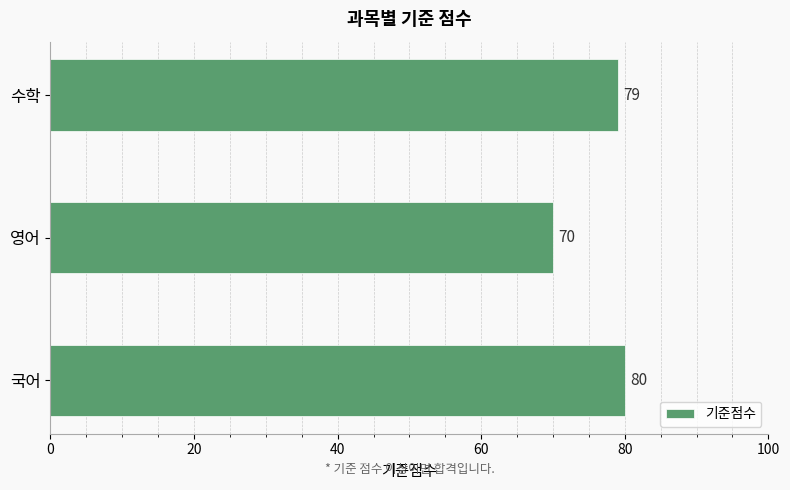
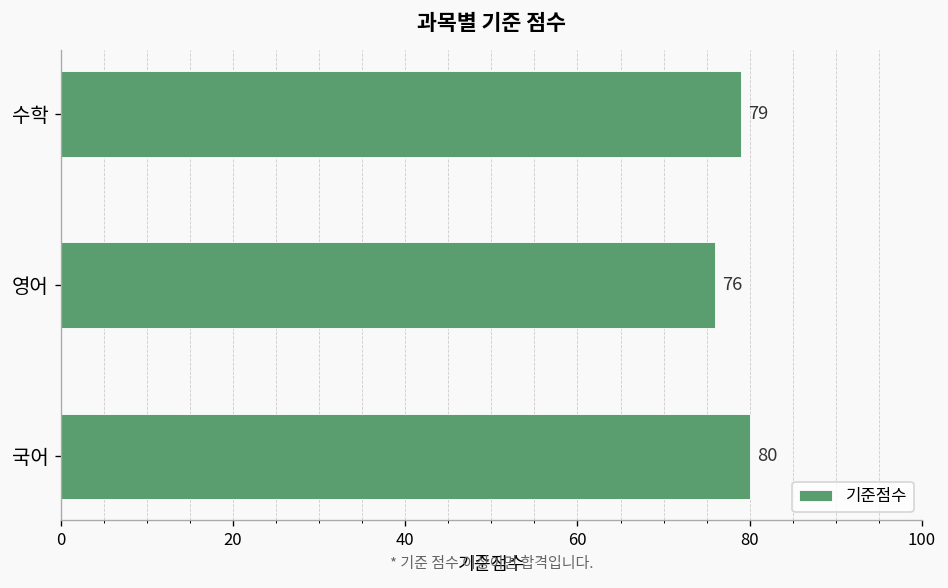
영어: 70 -> 76
